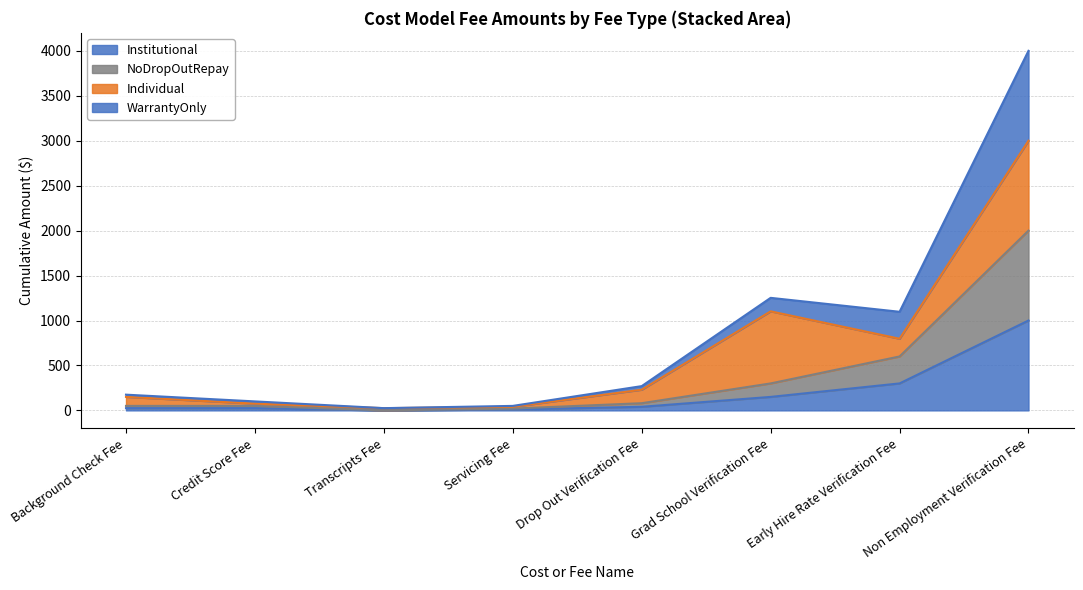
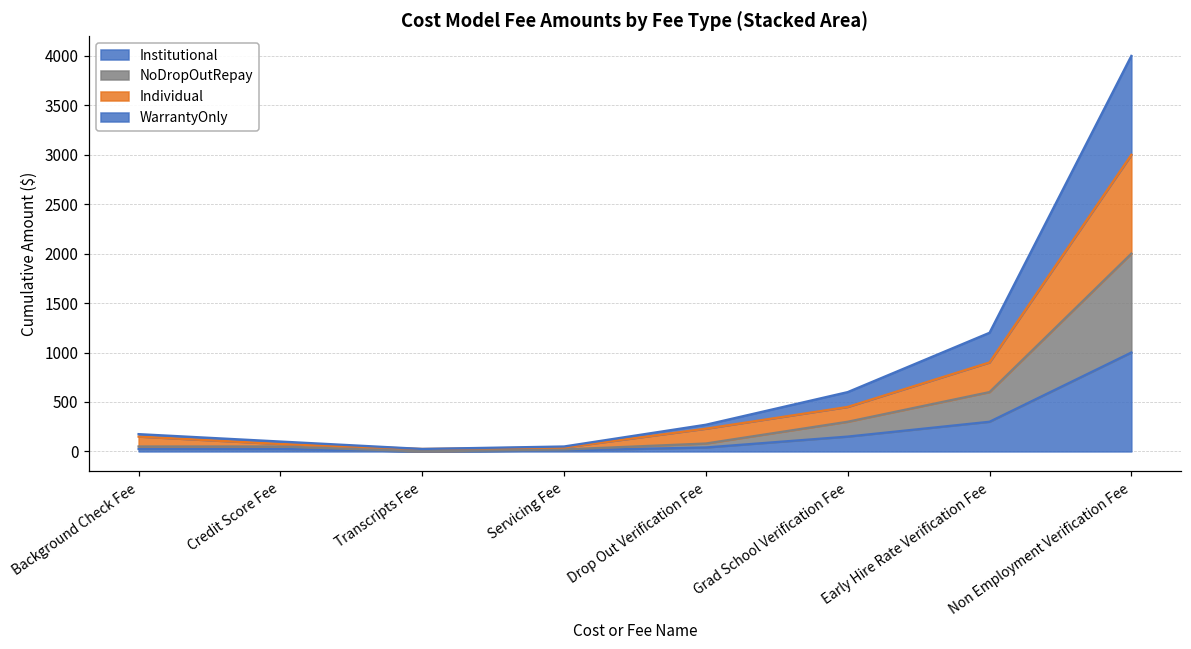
Individual, Grad School Verification Fee: 800 -> 200
Individual, Early Hire Rate Verification Fee: 200 -> 300
